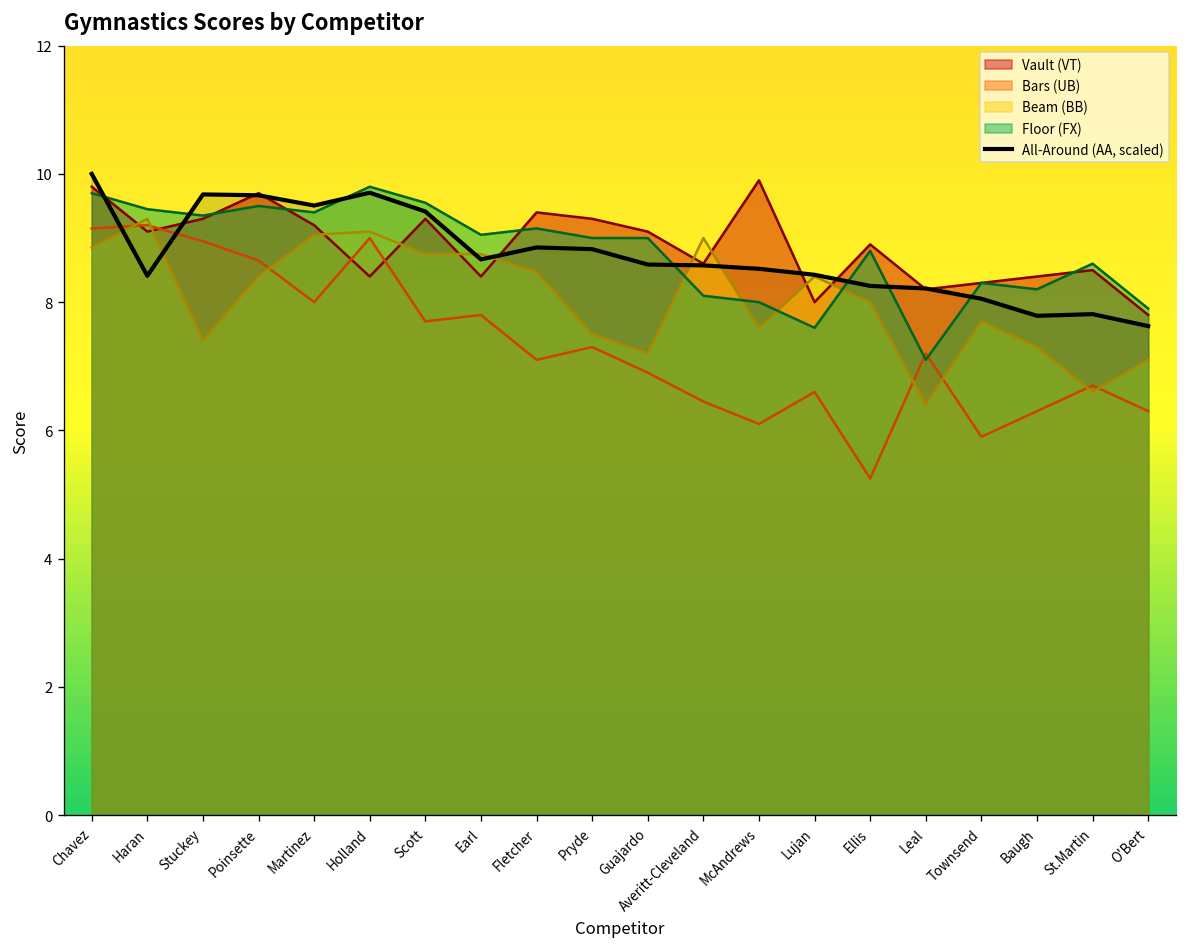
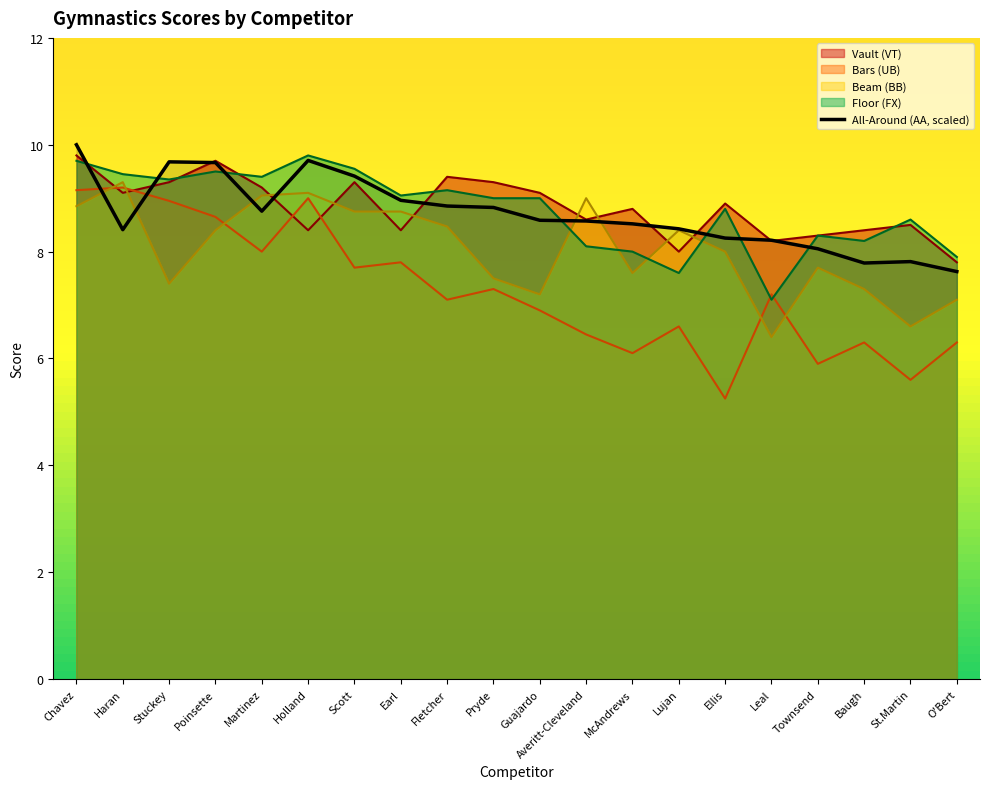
All-Around (AA, scaled), Martinez: 9.5 -> 8.8
All-Around (AA, scaled), Earl: 8.7 -> 9.0
Vault (VT), McAndrews: 9.9 -> 8.8
Bars (UB), St.Martin: 6.7 -> 5.6
